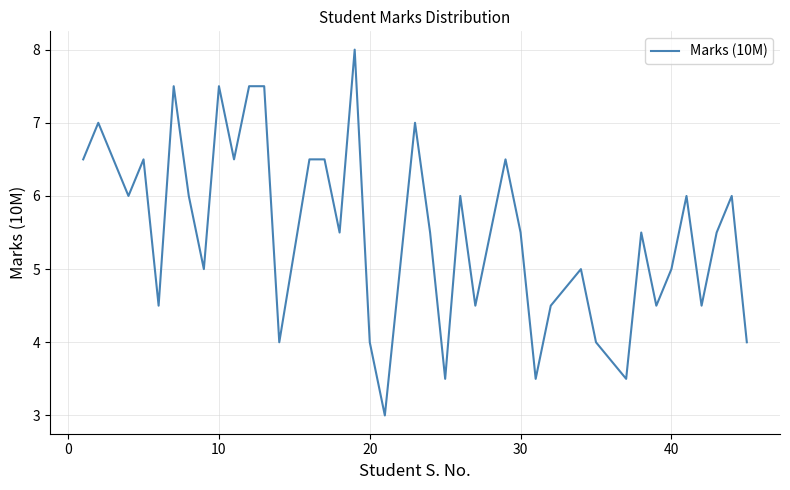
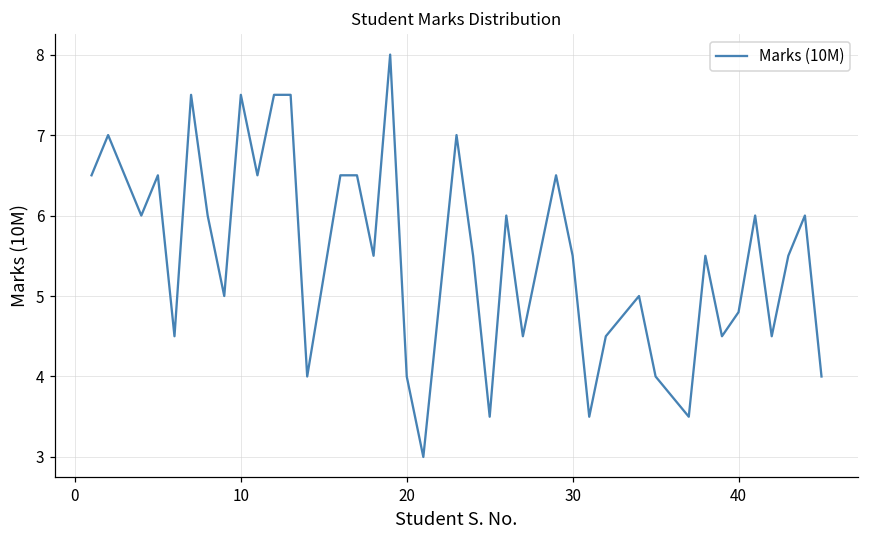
40: 5.0 -> 4.8
